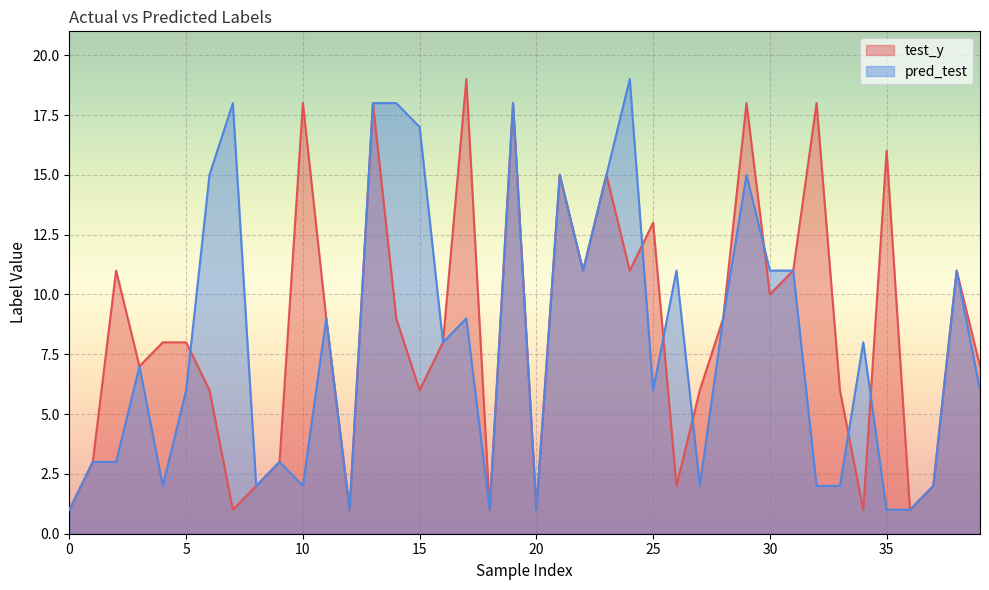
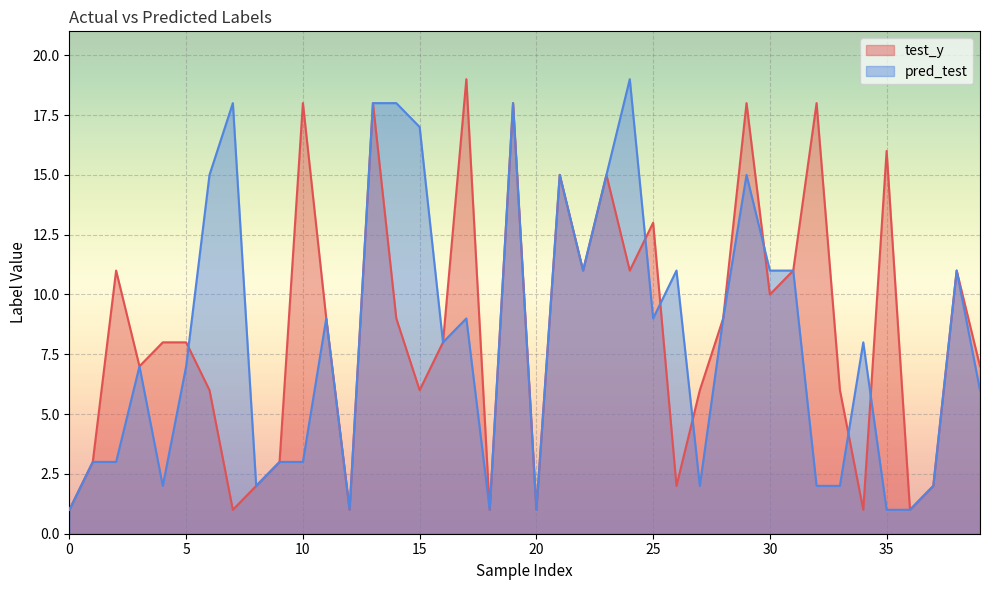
pred_test, 5: 6 -> 7
pred_test, 10: 2 -> 3
pred_test, 25: 6 -> 9
